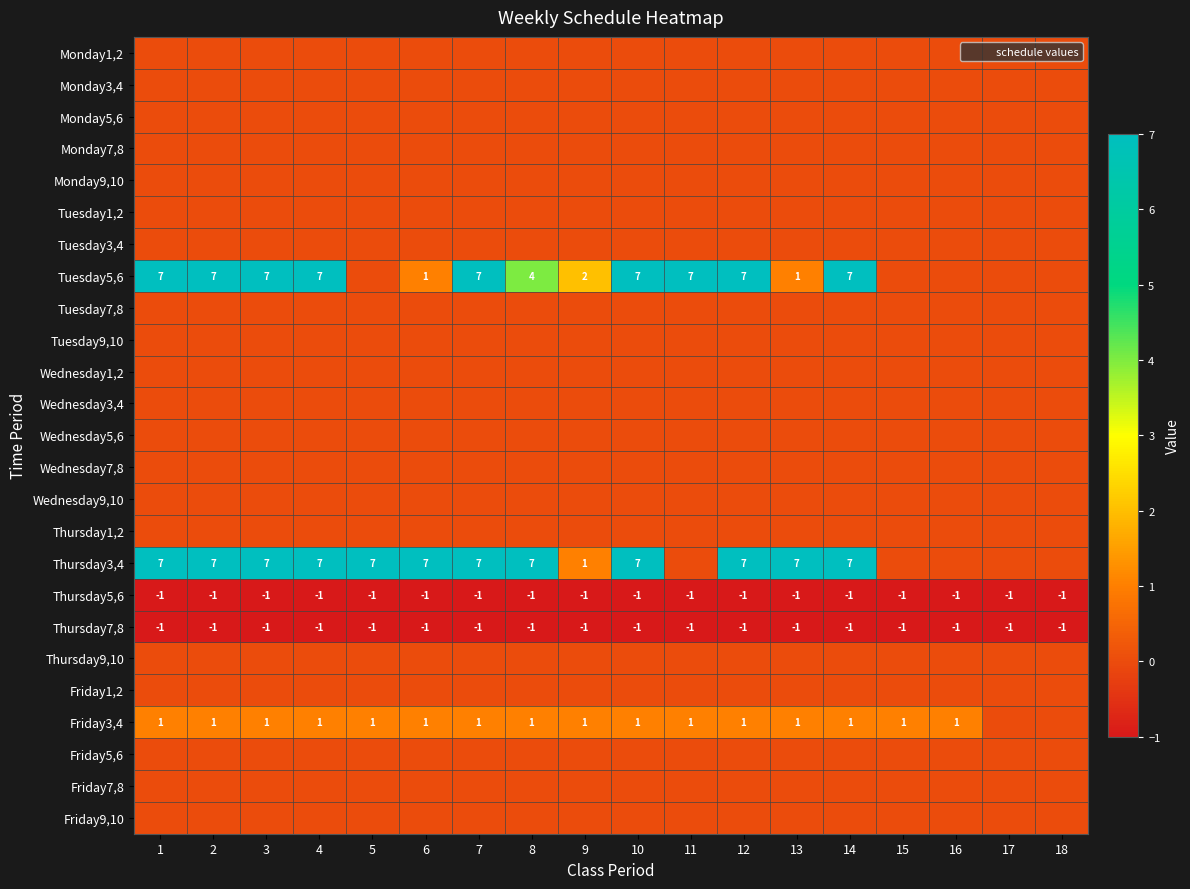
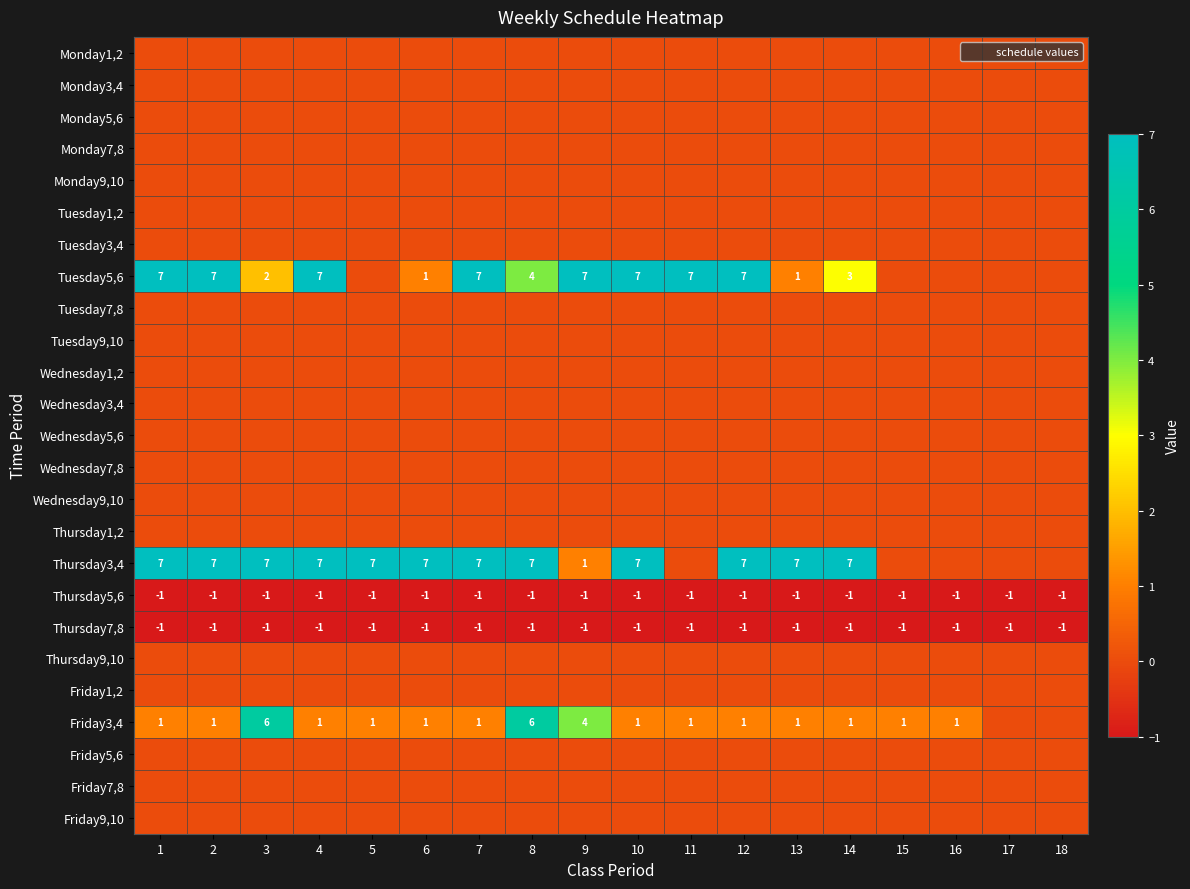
Tuesday5,6, 3: 7 -> 2
Tuesday5,6, 9: 2 -> 7
Tuesday5,6, 14: 7 -> 3
Friday3,4, 3: 1 -> 6
Friday3,4, 8: 1 -> 6
Friday3,4, 9: 1 -> 4
